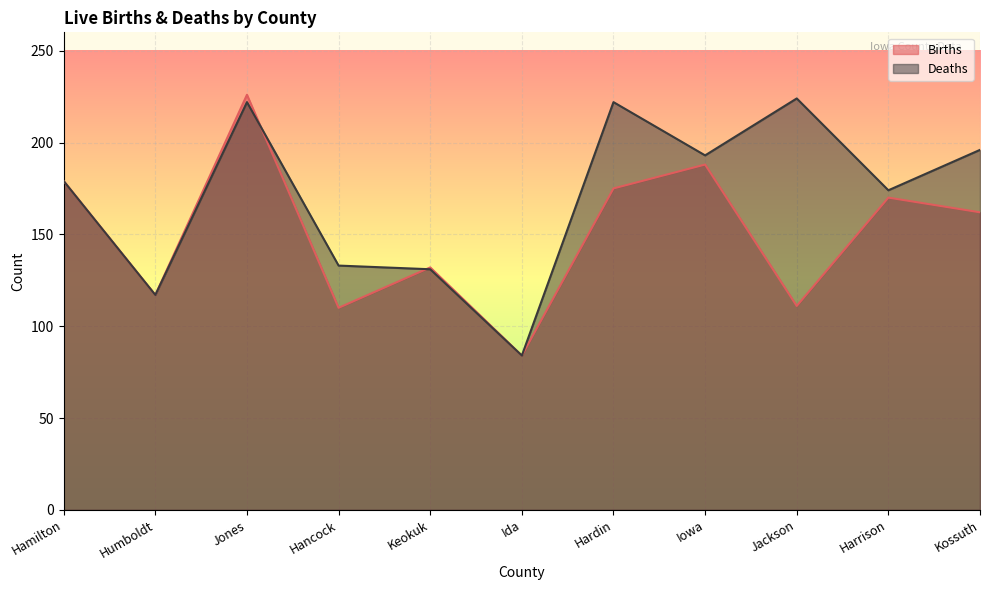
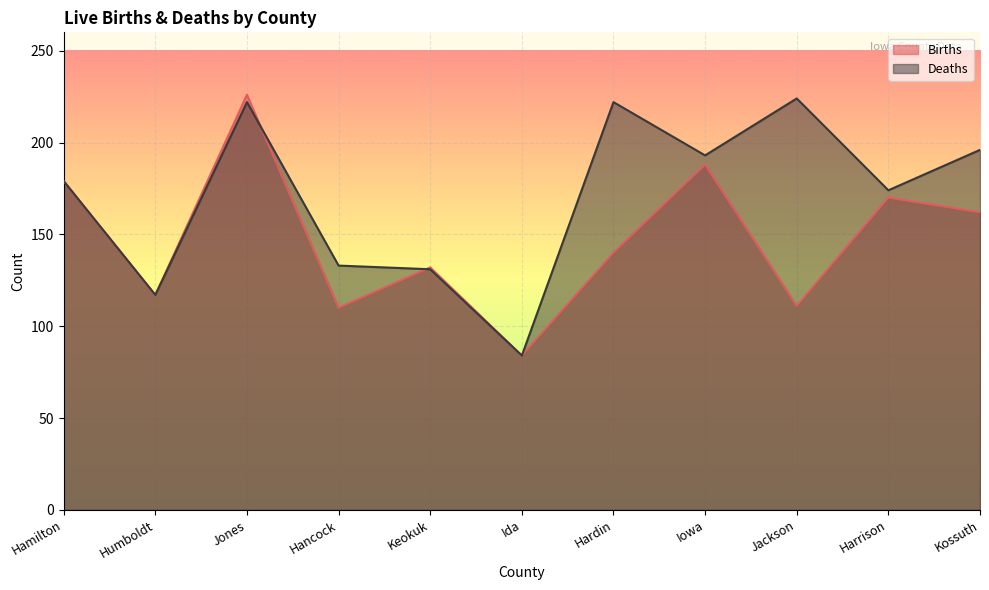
Births, Hardin: 175 -> 140
